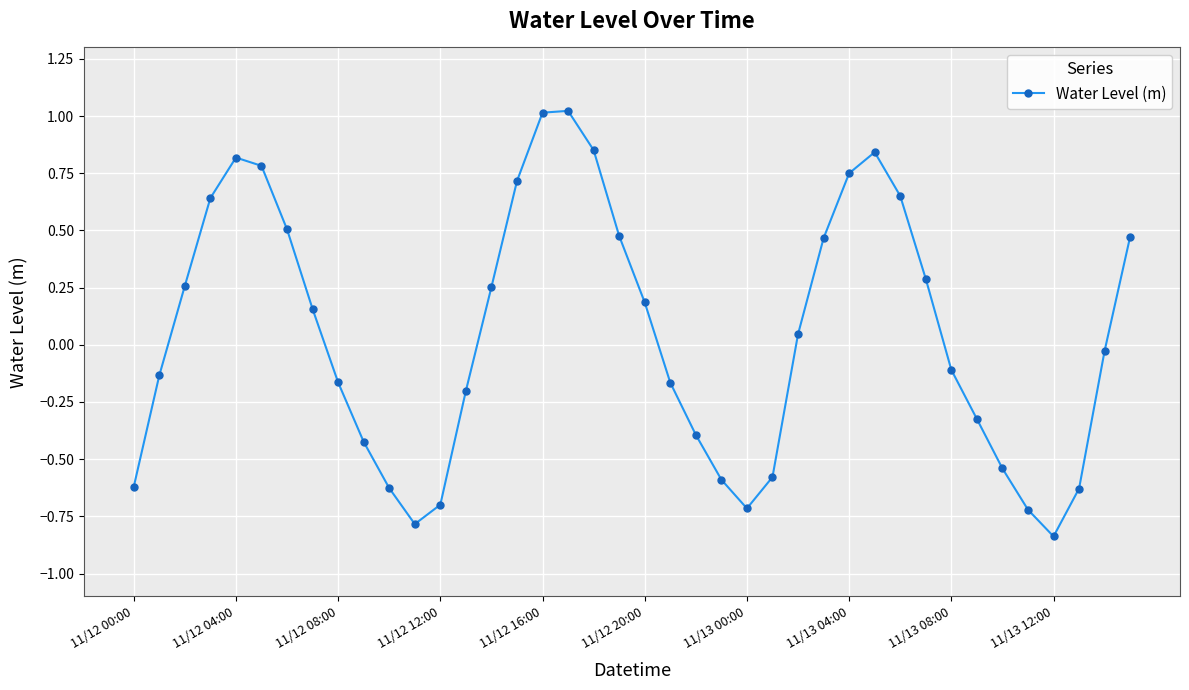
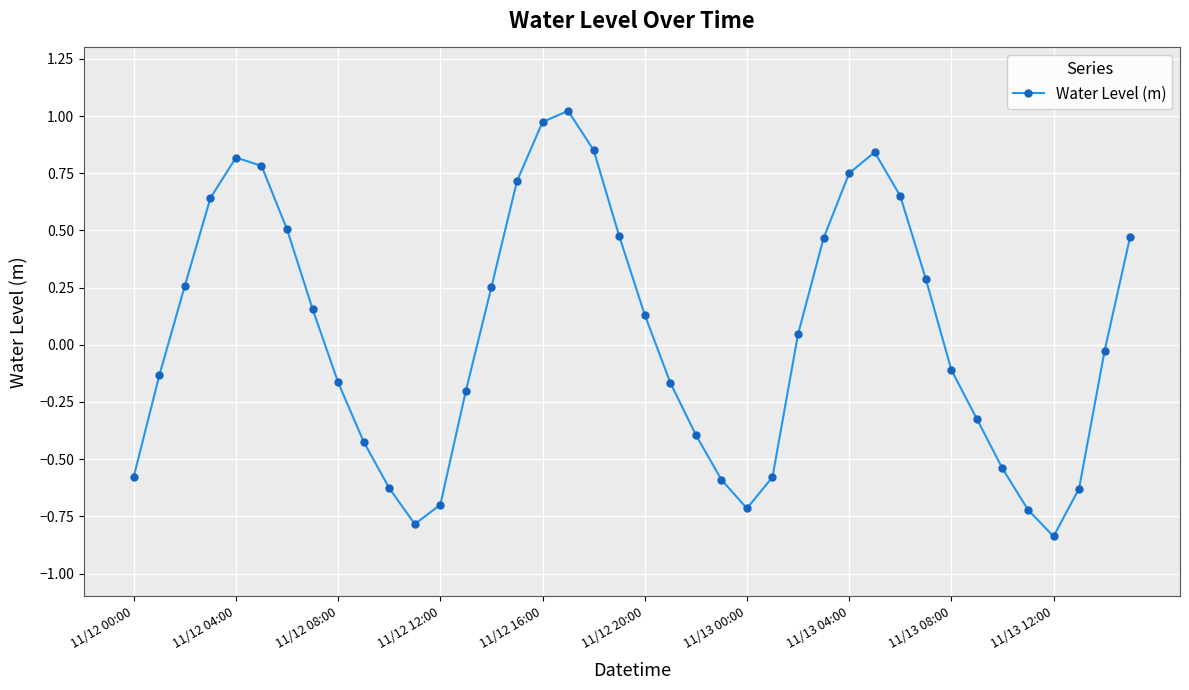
11/12 00:00: -0.62 -> -0.58
11/12 16:00: 1.01 -> 0.97
11/12 20:00: 0.19 -> 0.13
